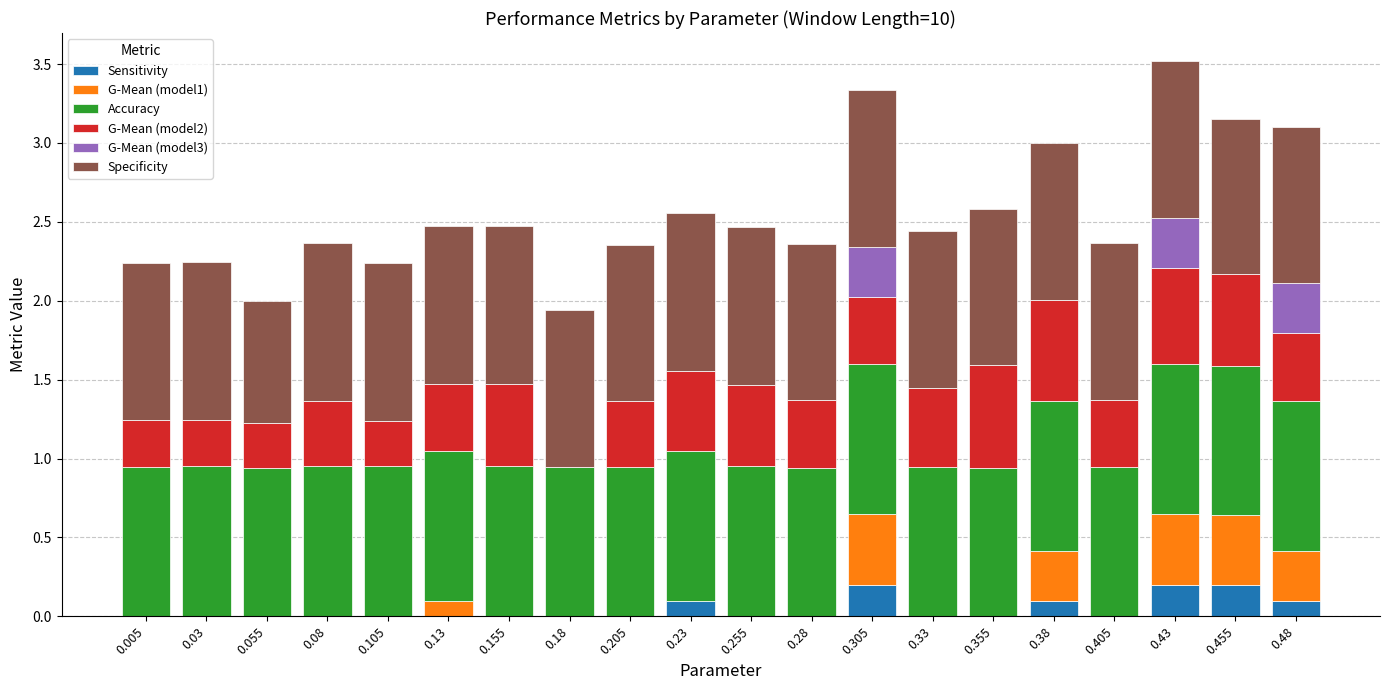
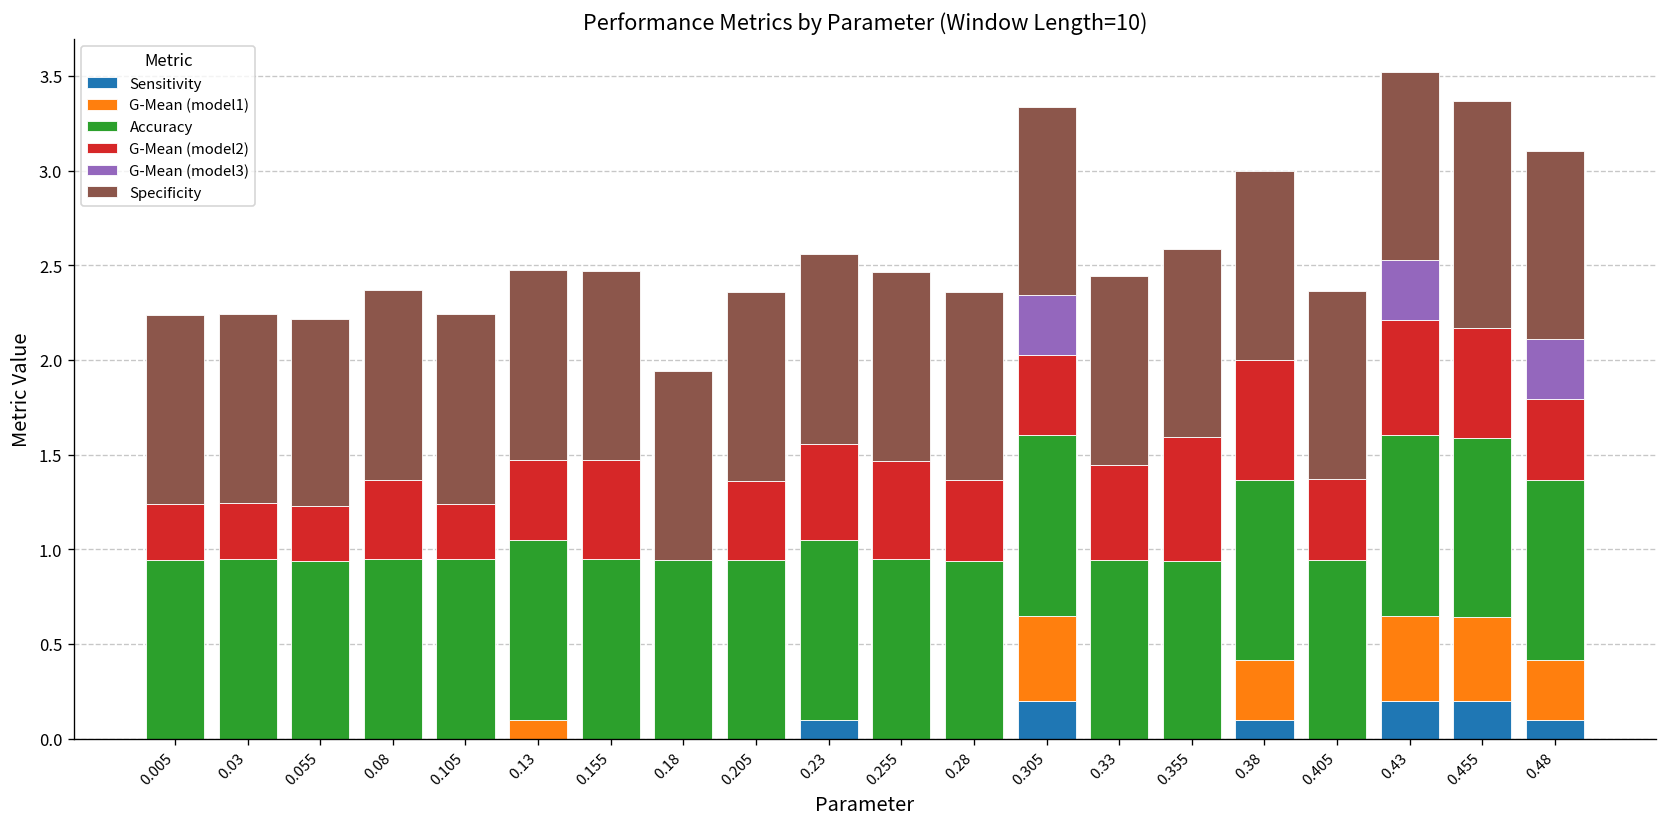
Specificity, 0.055: 0.77 -> 0.99
Specificity, 0.455: 0.98 -> 1.20
